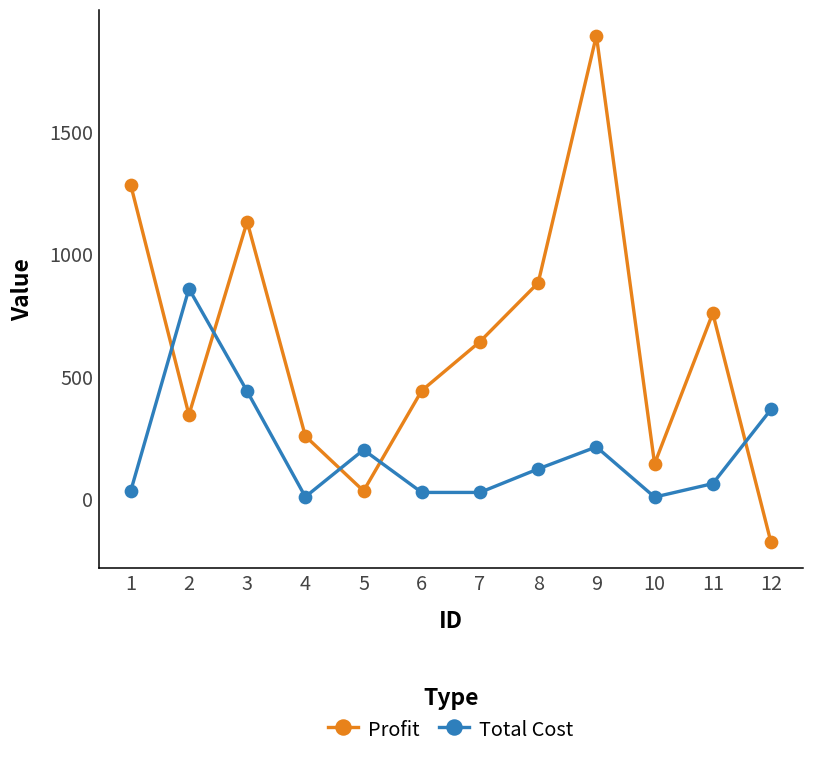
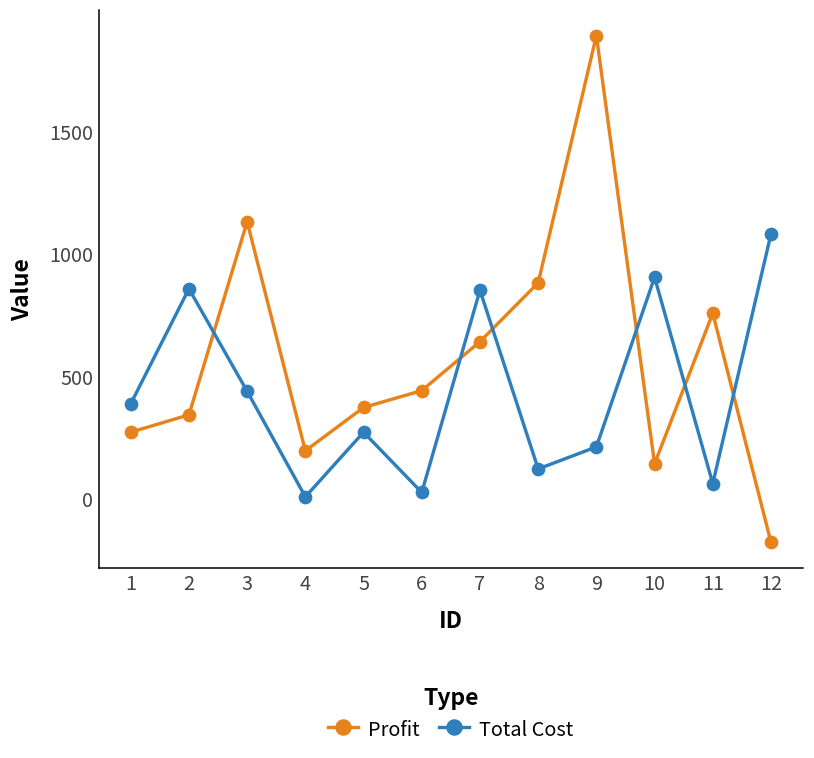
Profit, 1: 1280 -> 270
Total Cost, 1: 30 -> 390
Profit, 4: 250 -> 190
Profit, 5: 30 -> 370
Total Cost, 5: 200 -> 270
Total Cost, 7: 20 -> 850
Total Cost, 10: 10 -> 900
Total Cost, 12: 360 -> 1080
